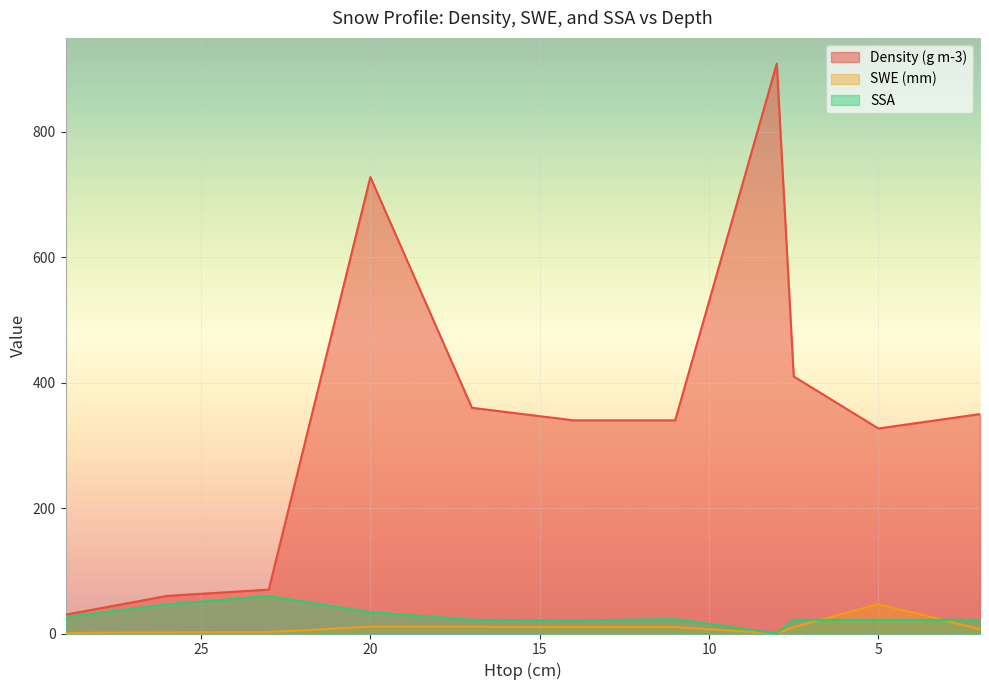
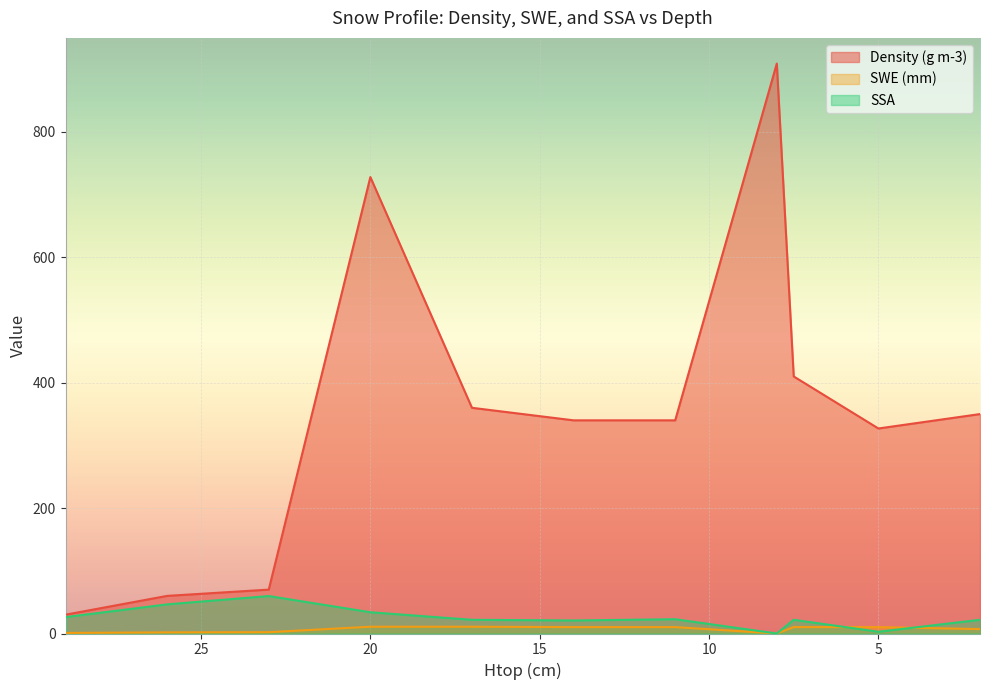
SWE (mm), 5: 50 -> 10
SSA, 5: 20 -> 0
